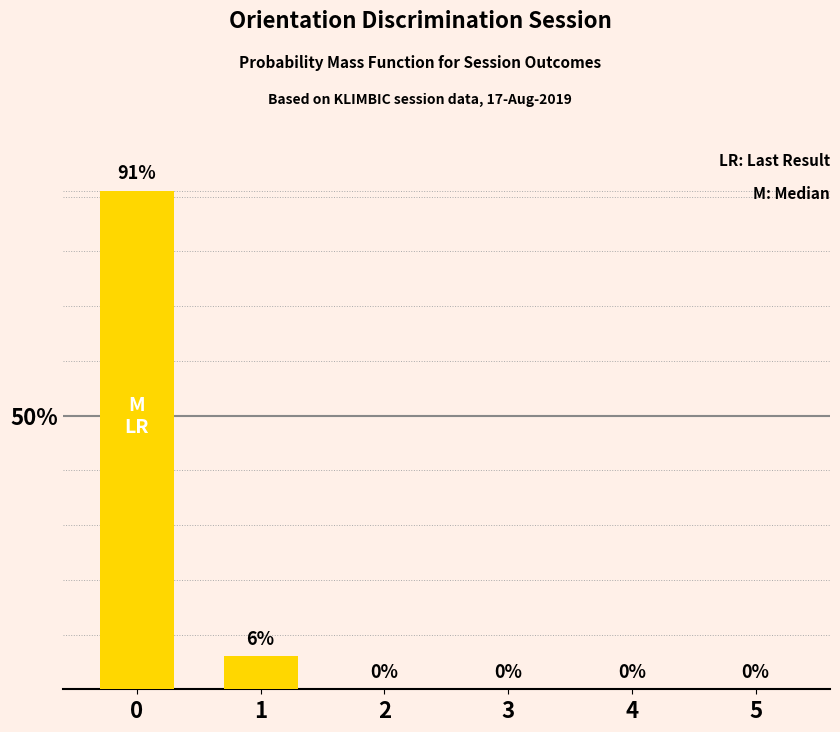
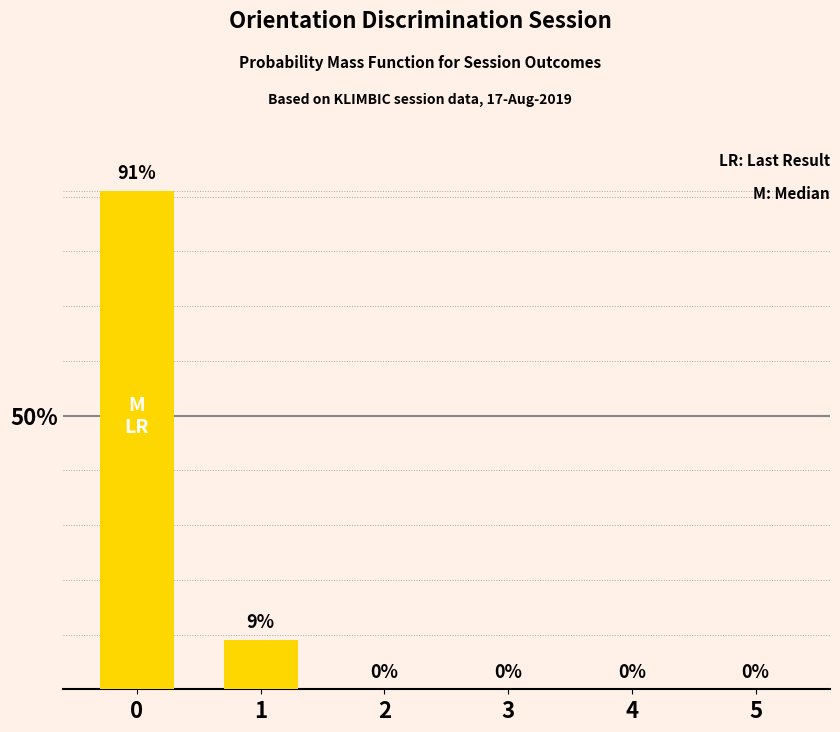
1: 6% -> 9%
